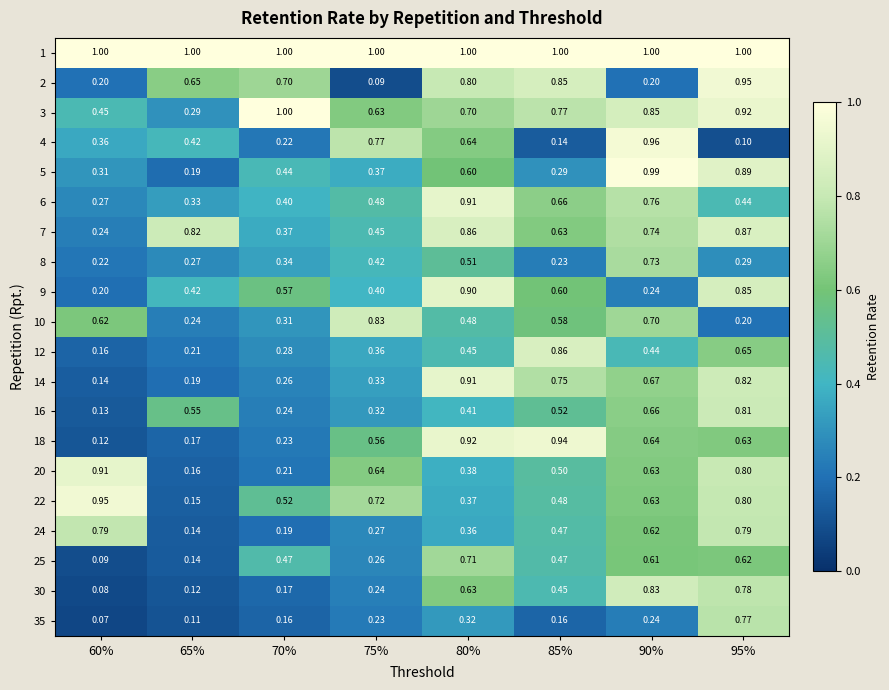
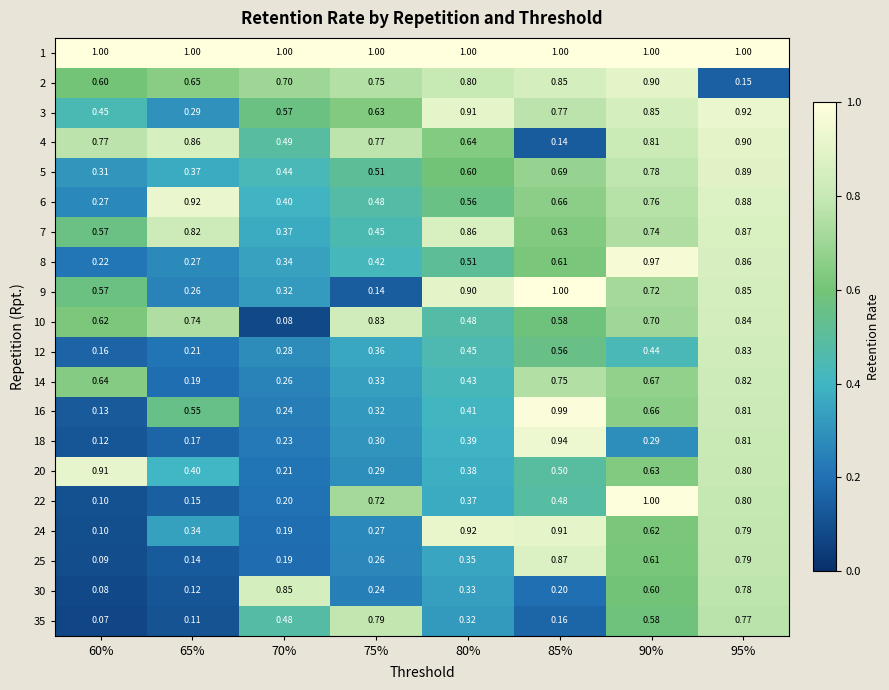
2, 60%: 0.20 -> 0.60
2, 75%: 0.09 -> 0.75
2, 90%: 0.20 -> 0.90
2, 95%: 0.95 -> 0.15
3, 70%: 1.00 -> 0.57
3, 80%: 0.70 -> 0.91
4, 60%: 0.36 -> 0.77
4, 65%: 0.42 -> 0.86
4, 70%: 0.22 -> 0.49
4, 90%: 0.96 -> 0.81
4, 95%: 0.10 -> 0.90
5, 65%: 0.19 -> 0.37
5, 75%: 0.37 -> 0.51
5, 85%: 0.29 -> 0.69
5, 90%: 0.99 -> 0.78
6, 65%: 0.33 -> 0.92
6, 80%: 0.91 -> 0.56
6, 95%: 0.44 -> 0.88
7, 60%: 0.24 -> 0.57
8, 85%: 0.23 -> 0.61
8, 90%: 0.73 -> 0.97
8, 95%: 0.29 -> 0.86
9, 60%: 0.20 -> 0.57
9, 65%: 0.42 -> 0.26
9, 70%: 0.57 -> 0.32
9, 75%: 0.40 -> 0.14
9, 85%: 0.60 -> 1.00
9, 90%: 0.24 -> 0.72
10, 65%: 0.24 -> 0.74
10, 70%: 0.31 -> 0.08
10, 95%: 0.20 -> 0.84
12, 85%: 0.86 -> 0.56
12, 95%: 0.65 -> 0.83
14, 60%: 0.14 -> 0.64
14, 80%: 0.91 -> 0.43
16, 85%: 0.52 -> 0.99
18, 75%: 0.56 -> 0.30
18, 80%: 0.92 -> 0.39
18, 90%: 0.64 -> 0.29
18, 95%: 0.63 -> 0.81
20, 65%: 0.16 -> 0.40
20, 75%: 0.64 -> 0.29
22, 60%: 0.95 -> 0.10
22, 70%: 0.52 -> 0.20
22, 90%: 0.63 -> 1.00
24, 60%: 0.79 -> 0.10
24, 65%: 0.14 -> 0.34
24, 80%: 0.36 -> 0.92
24, 85%: 0.47 -> 0.91
25, 70%: 0.47 -> 0.19
25, 80%: 0.71 -> 0.35
25, 85%: 0.47 -> 0.87
25, 95%: 0.62 -> 0.79
30, 70%: 0.17 -> 0.85
30, 80%: 0.63 -> 0.33
30, 85%: 0.45 -> 0.20
30, 90%: 0.83 -> 0.60
35, 70%: 0.16 -> 0.48
35, 75%: 0.23 -> 0.79
35, 90%: 0.24 -> 0.58
